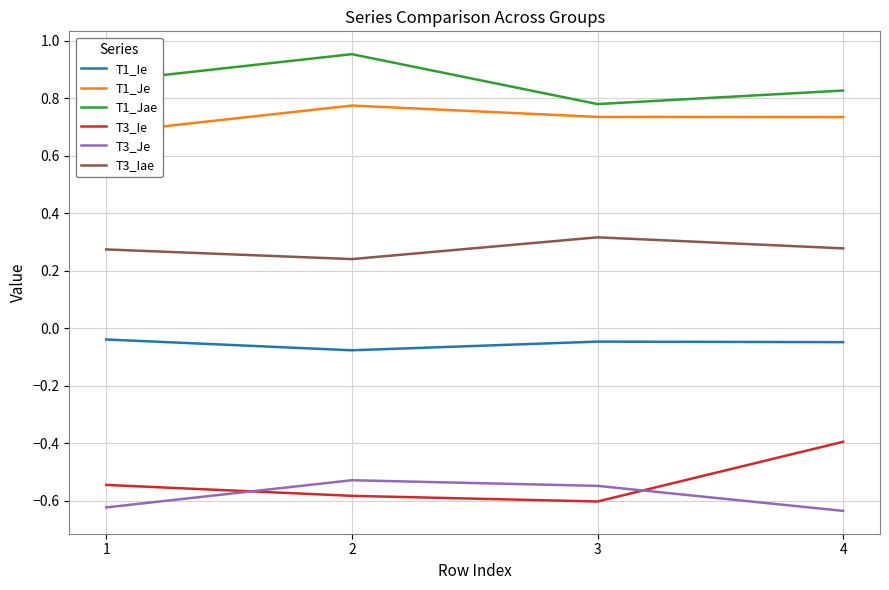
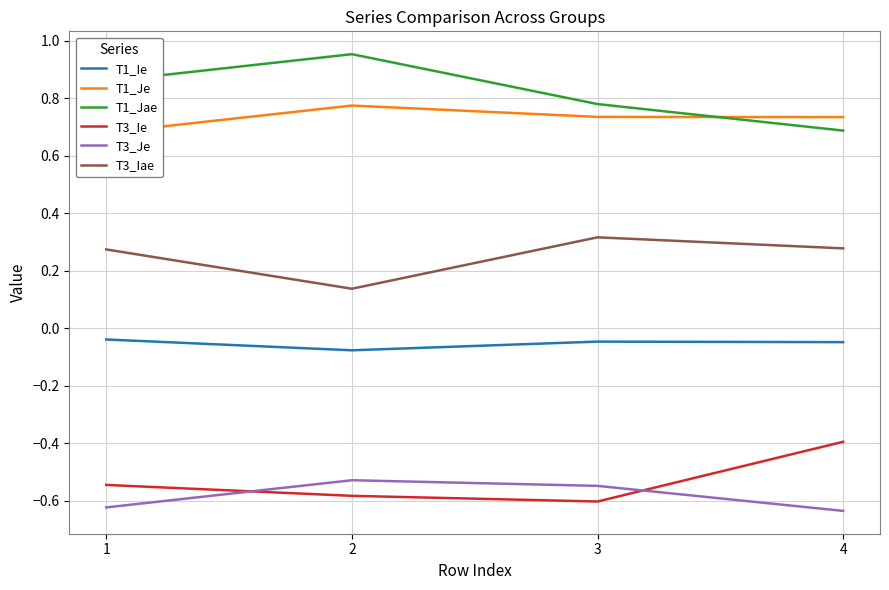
T3_Iae, 2: 0.24 -> 0.14
T1_Jae, 4: 0.83 -> 0.69
